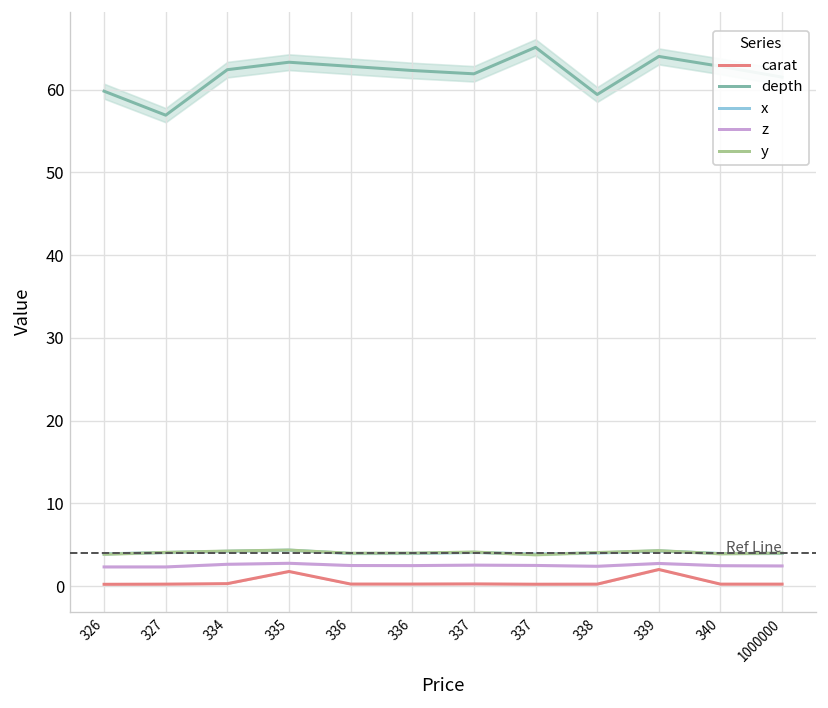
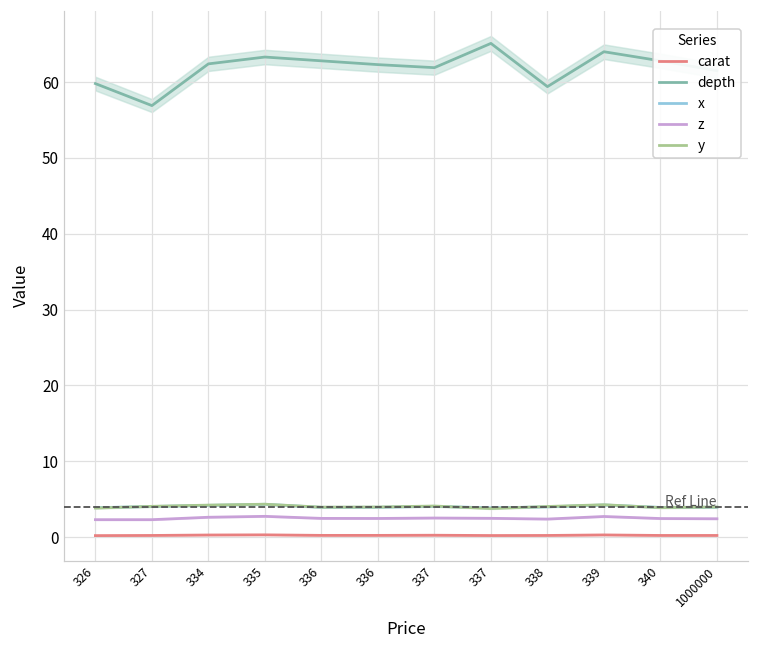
carat, 335: 2 -> 0
carat, 339: 2 -> 0
